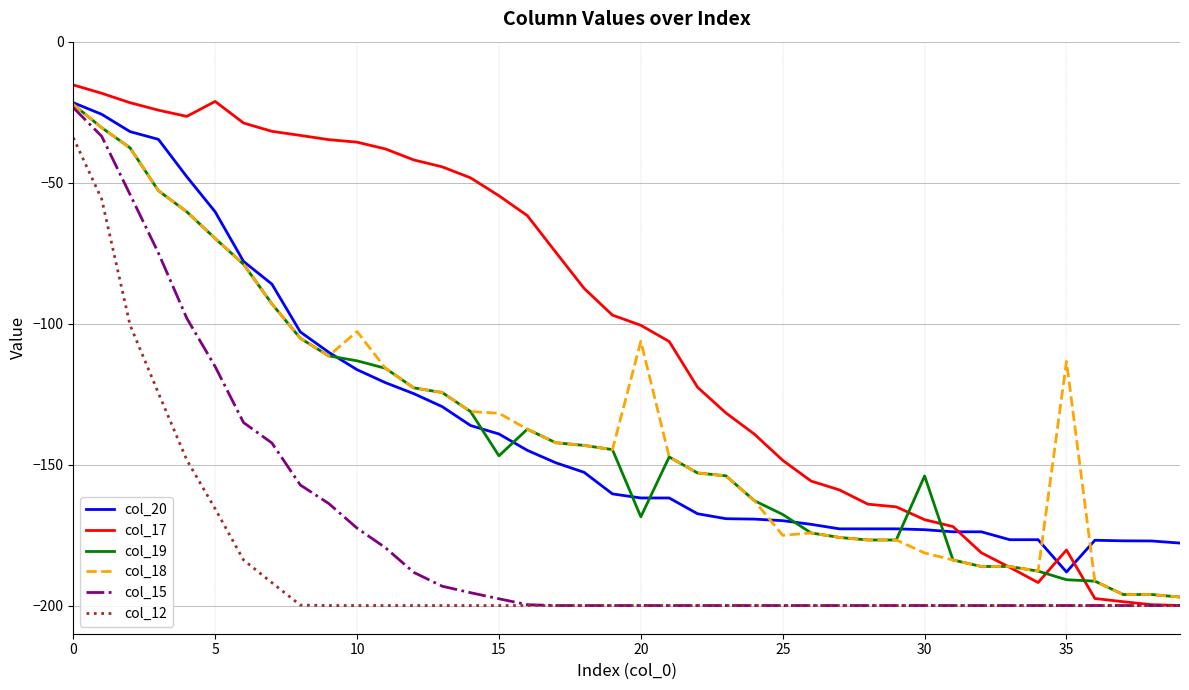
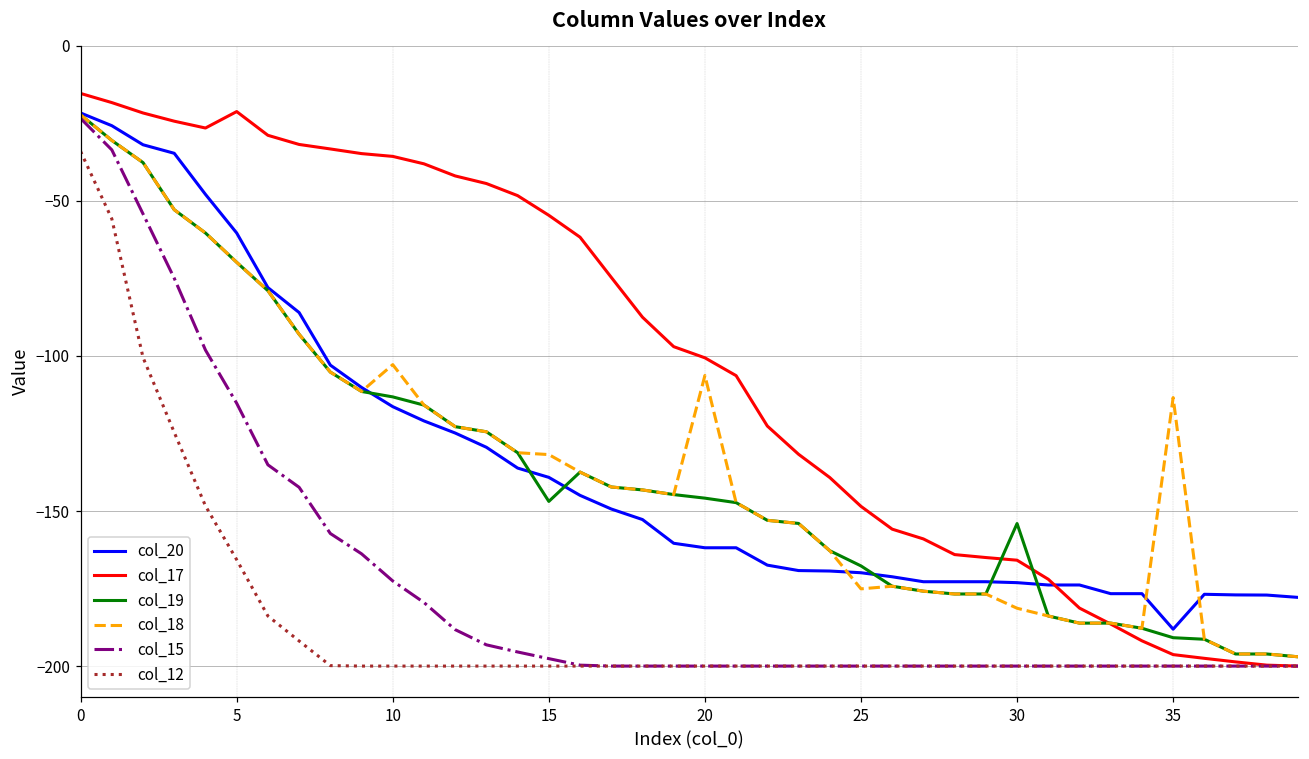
col_19, 20: -169 -> -146
col_17, 30: -170 -> -166
col_17, 35: -180 -> -196
